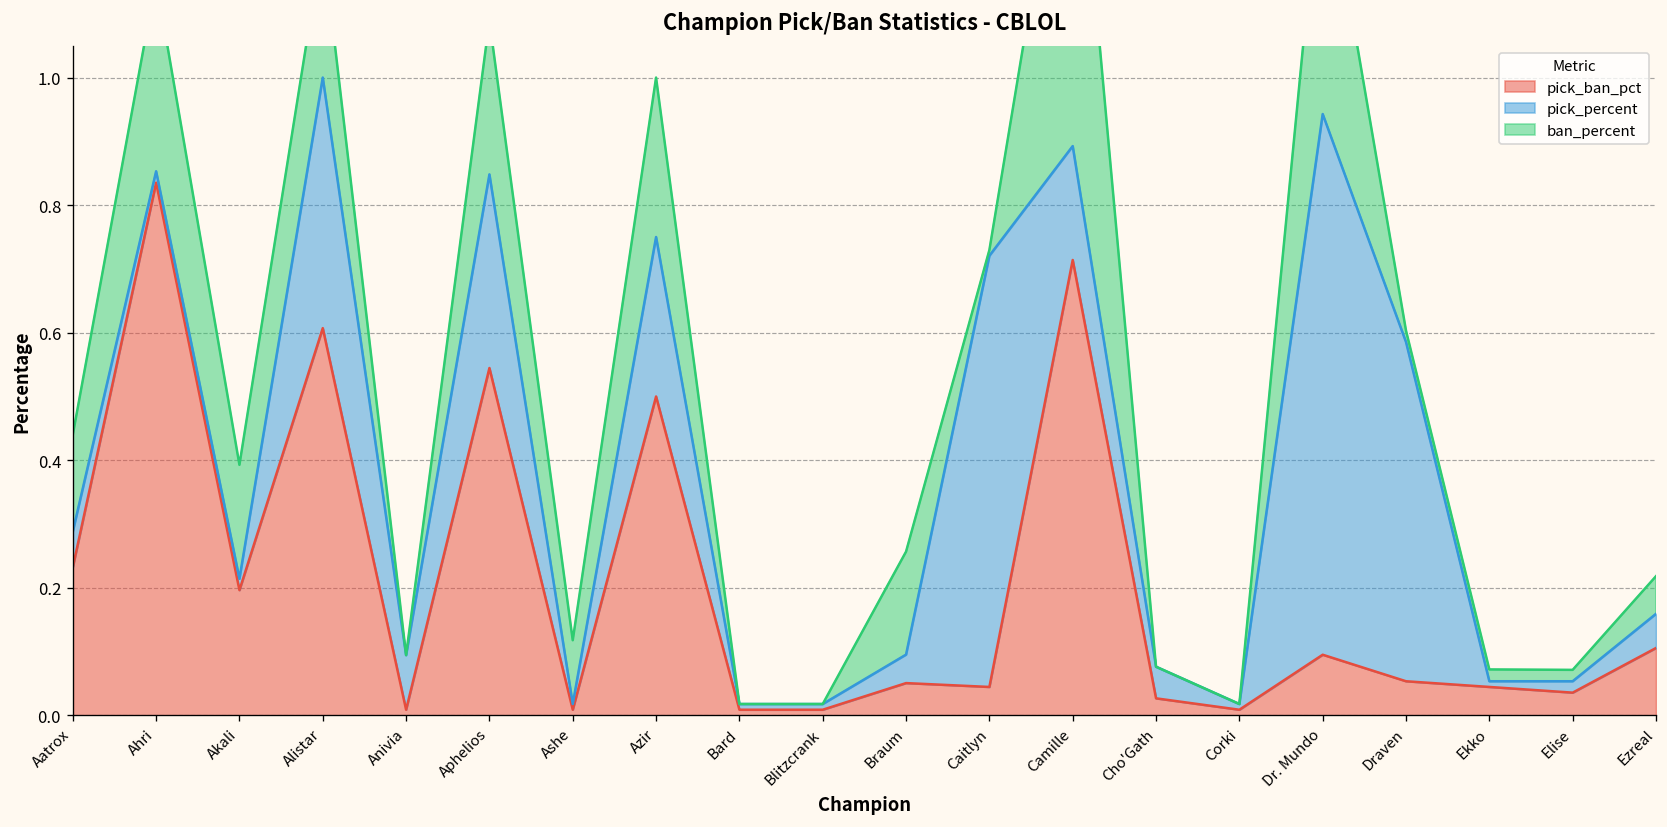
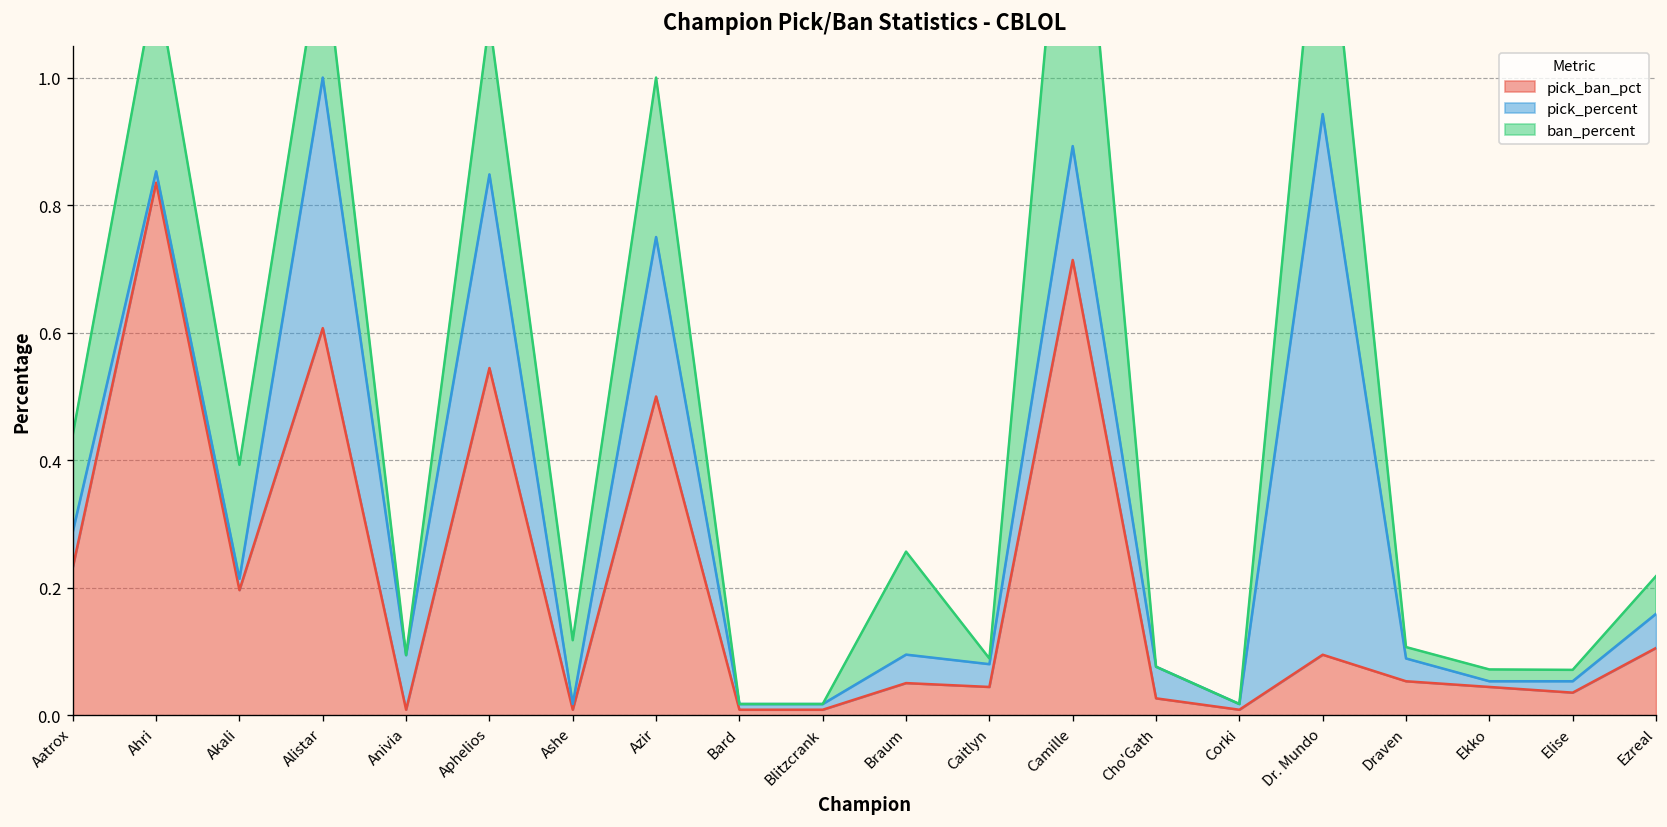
pick_percent, Caitlyn: 0.68 -> 0.04
pick_percent, Draven: 0.53 -> 0.04
